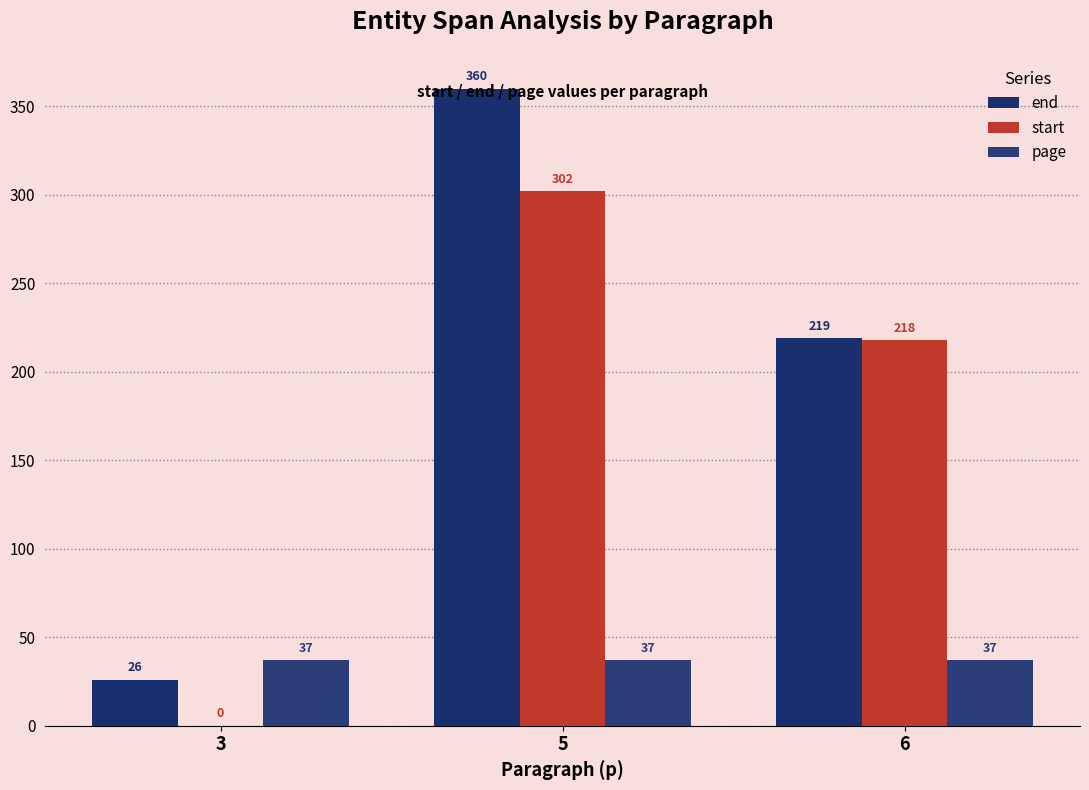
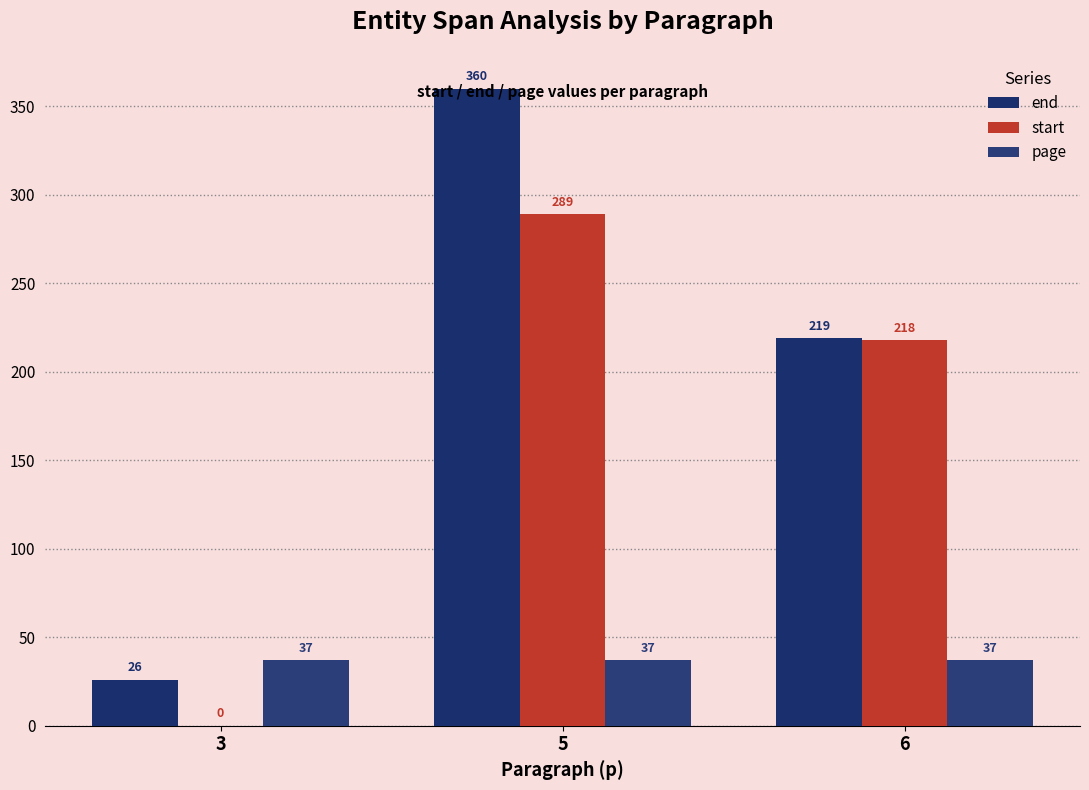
start, 5: 302 -> 289
